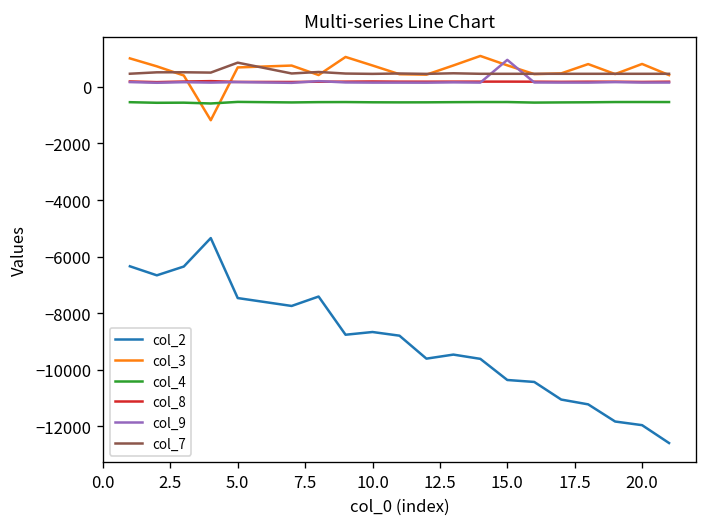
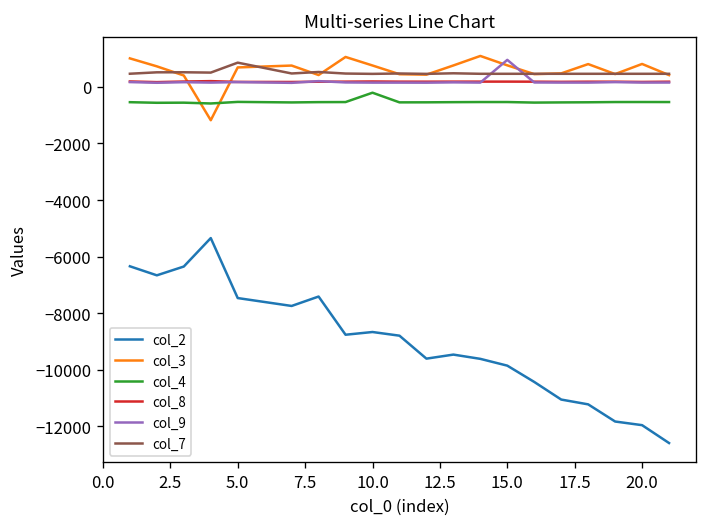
col_4, 10.0: -500 -> -200
col_2, 15.0: -10400 -> -9900
